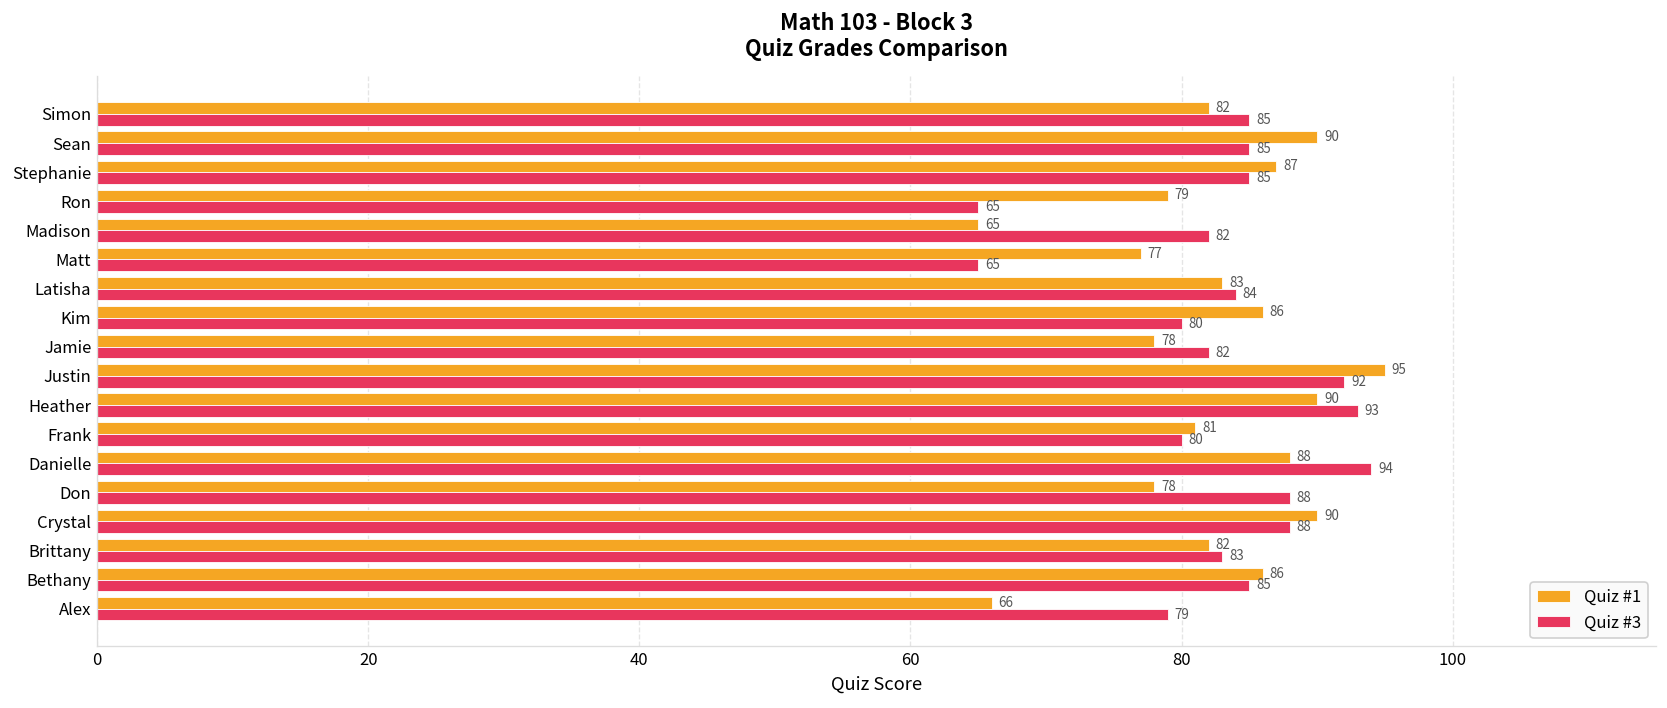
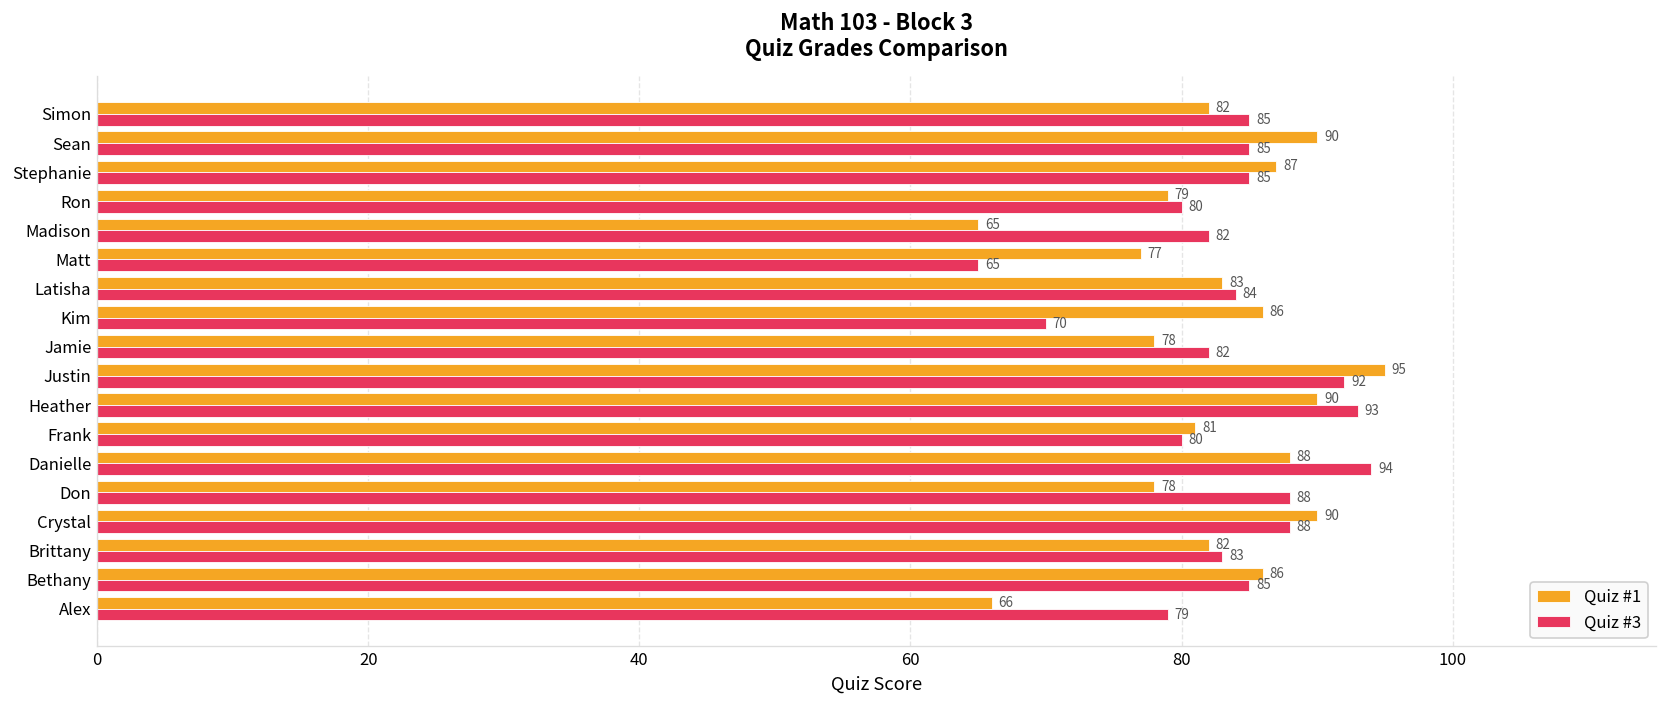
Quiz #3, Ron: 65 -> 80
Quiz #3, Kim: 80 -> 70
